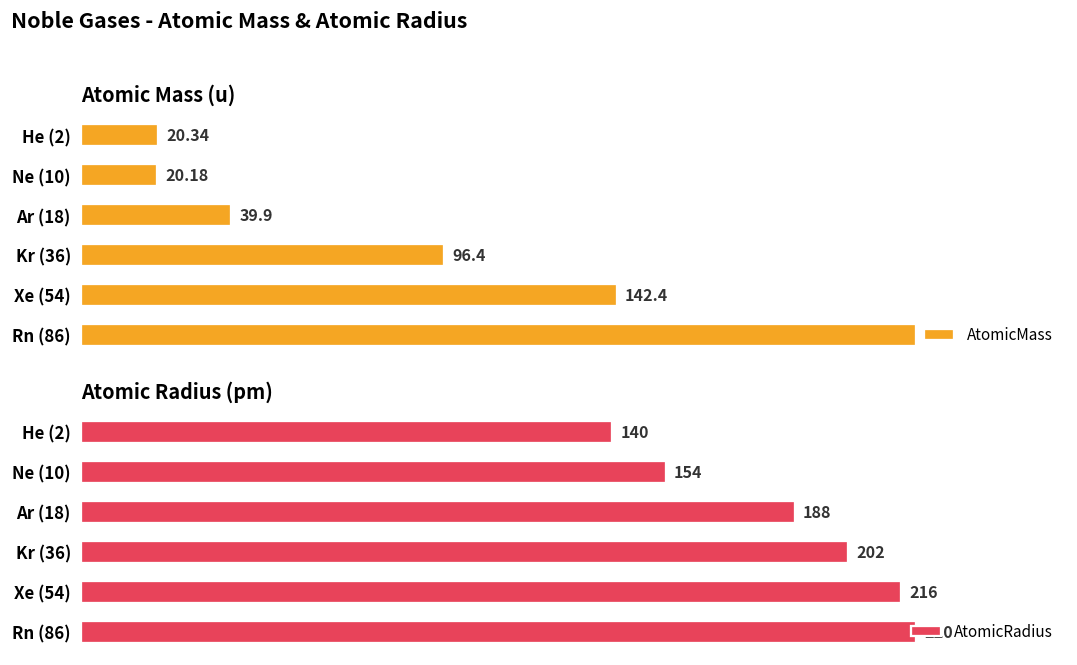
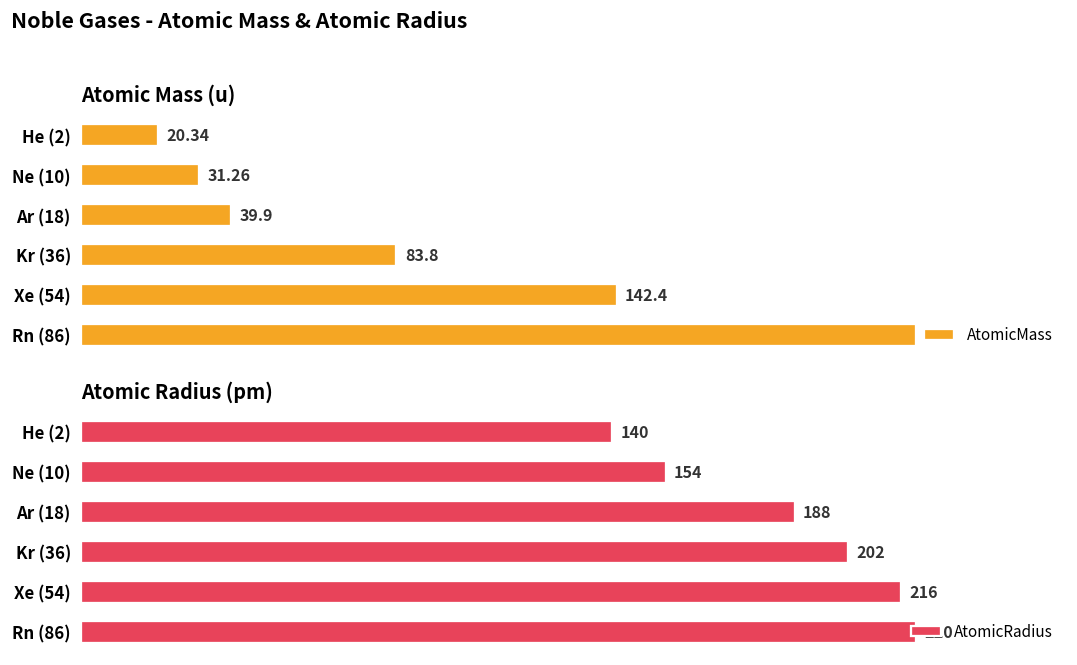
Atomic Mass (u), Ne (10): 20.18 -> 31.26
Atomic Mass (u), Kr (36): 96.4 -> 83.8
